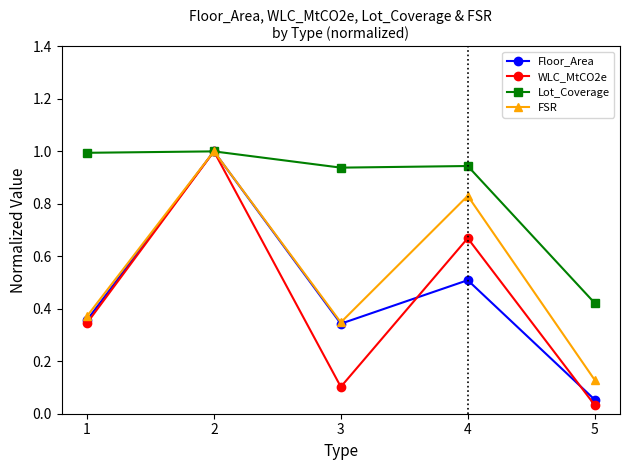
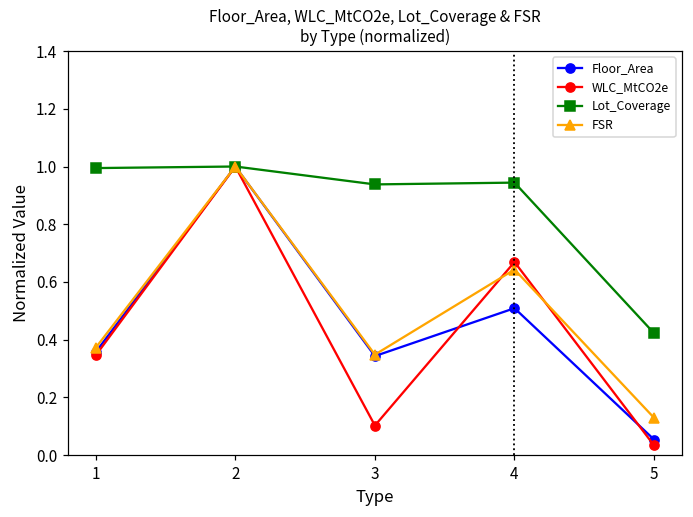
FSR, 4: 0.83 -> 0.64
